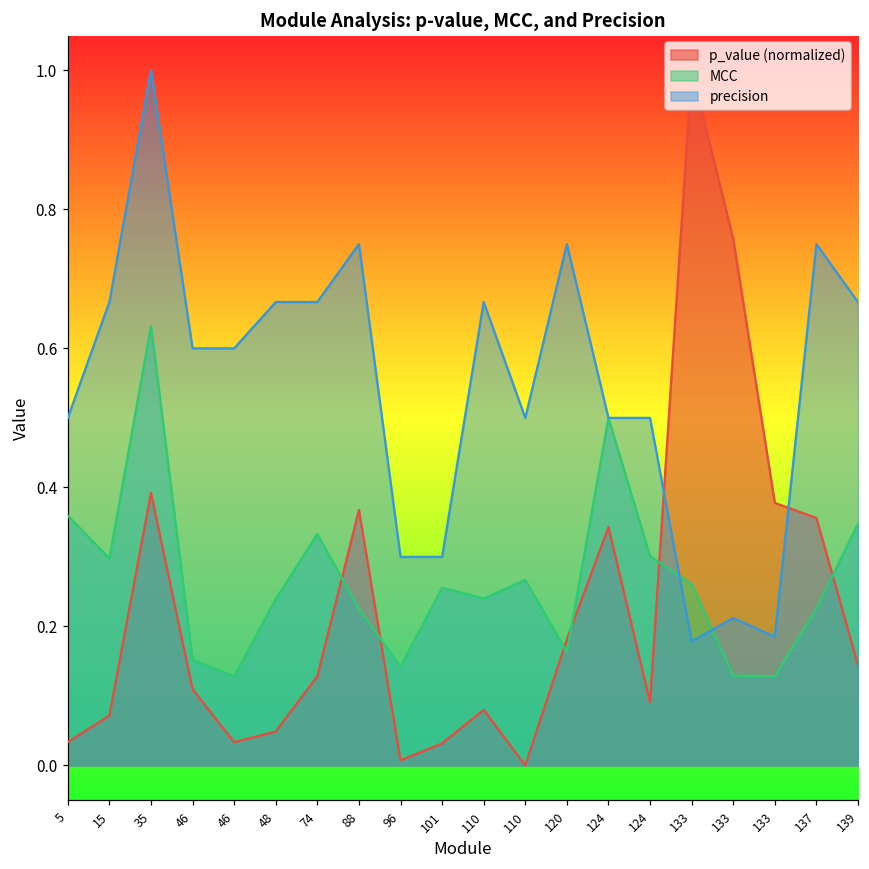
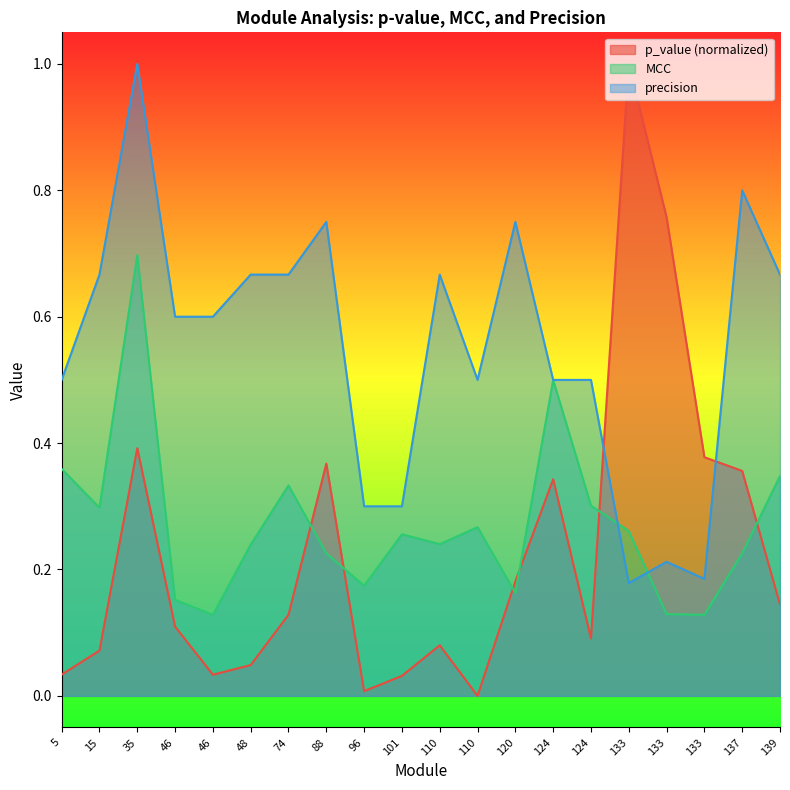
MCC, 35: 0.63 -> 0.70
MCC, 96: 0.14 -> 0.17
precision, 137: 0.75 -> 0.80
